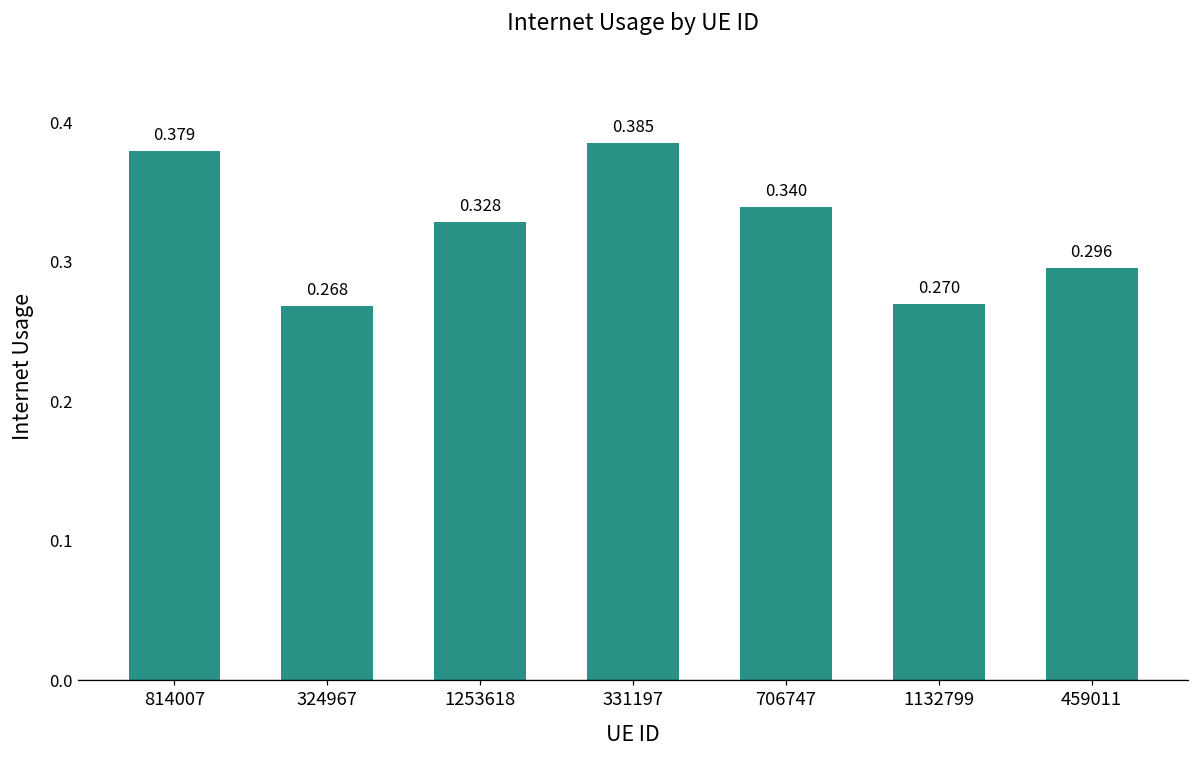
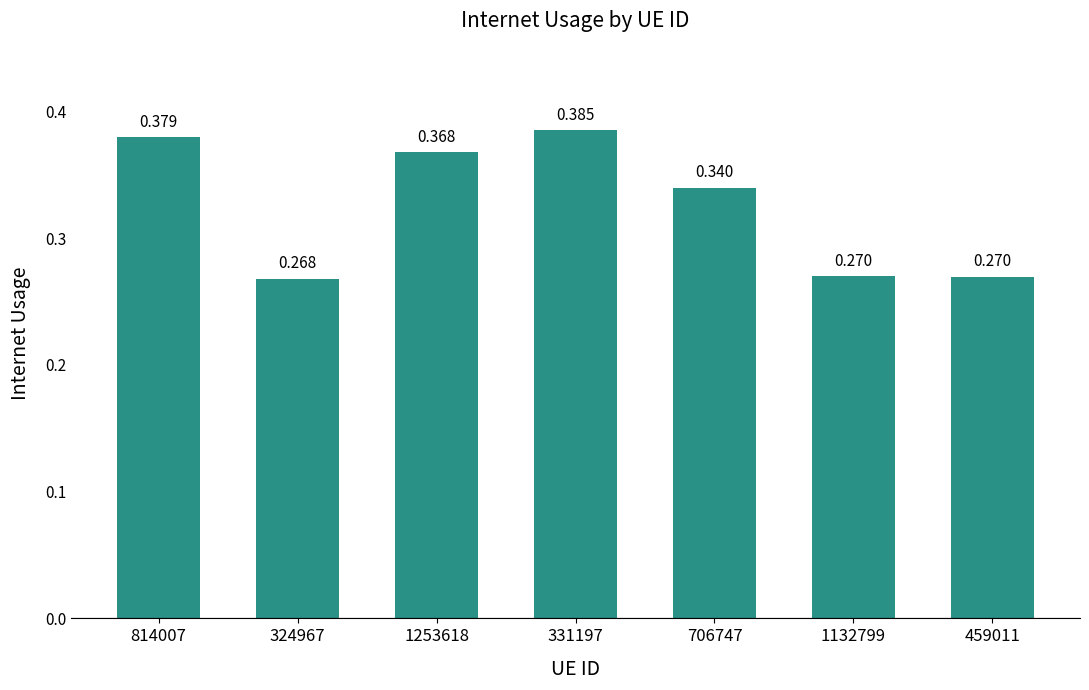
1253618: 0.328 -> 0.368
459011: 0.296 -> 0.270
